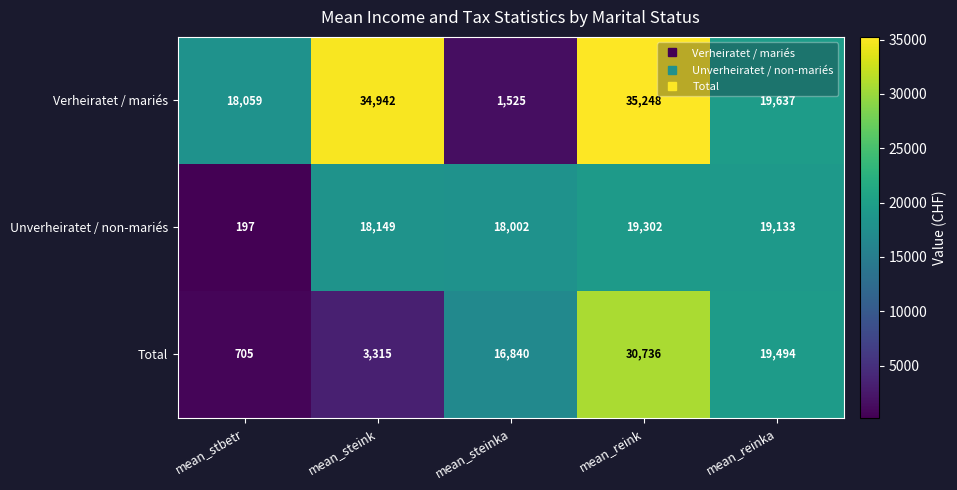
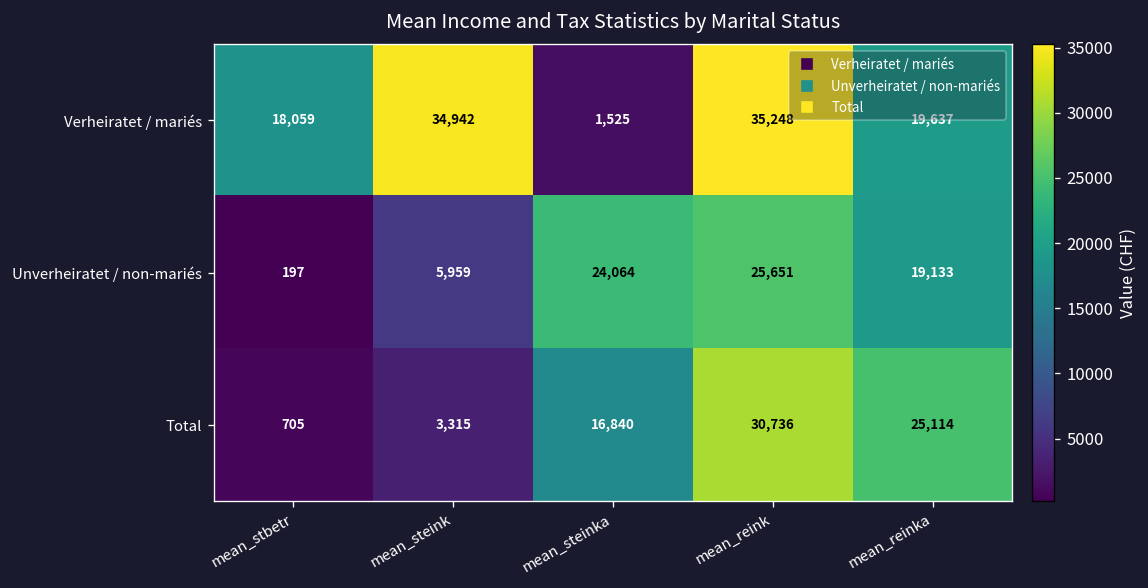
Unverheiratet / non-mariés, mean_steink: 18,149 -> 5,959
Unverheiratet / non-mariés, mean_steinka: 18,002 -> 24,064
Unverheiratet / non-mariés, mean_reink: 19,302 -> 25,651
Total, mean_reinka: 19,494 -> 25,114
